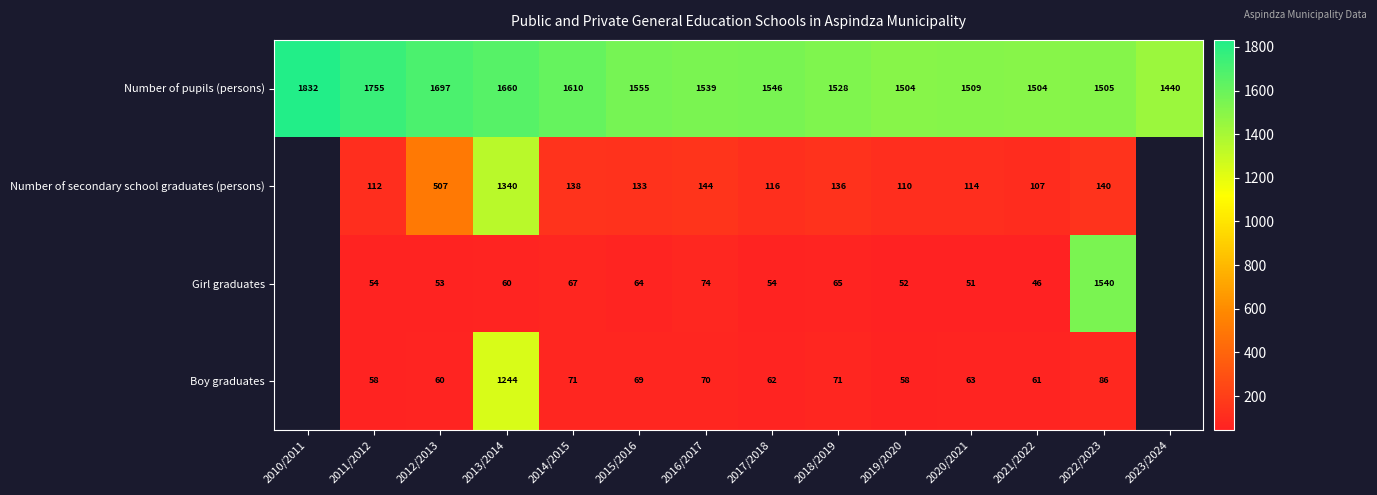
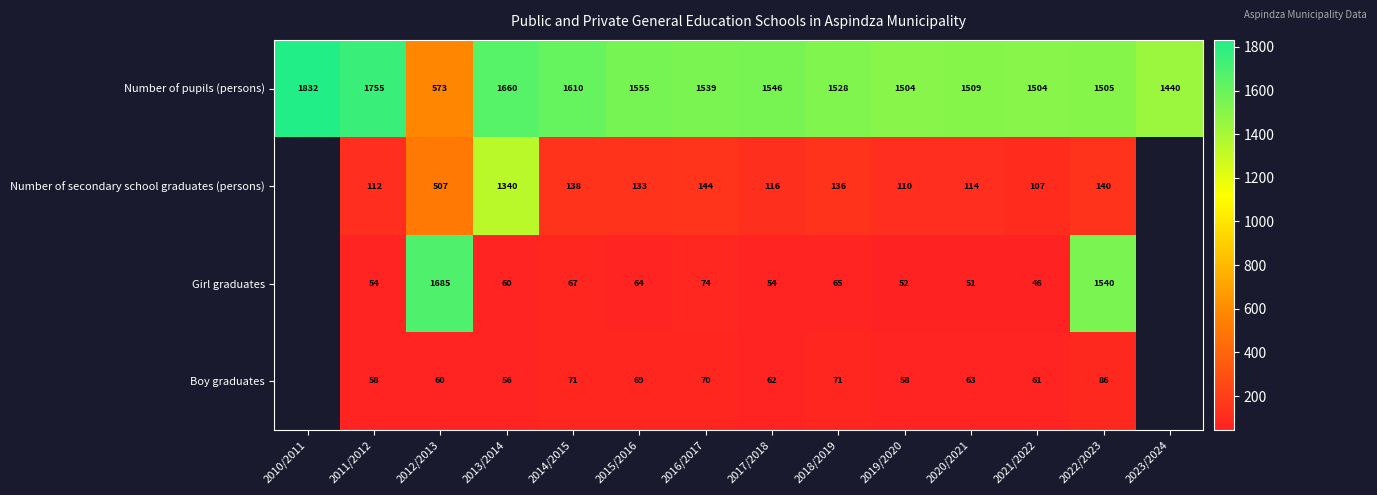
Number of pupils (persons), 2012/2013: 1697 -> 573
Girl graduates, 2012/2013: 53 -> 1685
Boy graduates, 2013/2014: 1244 -> 56
